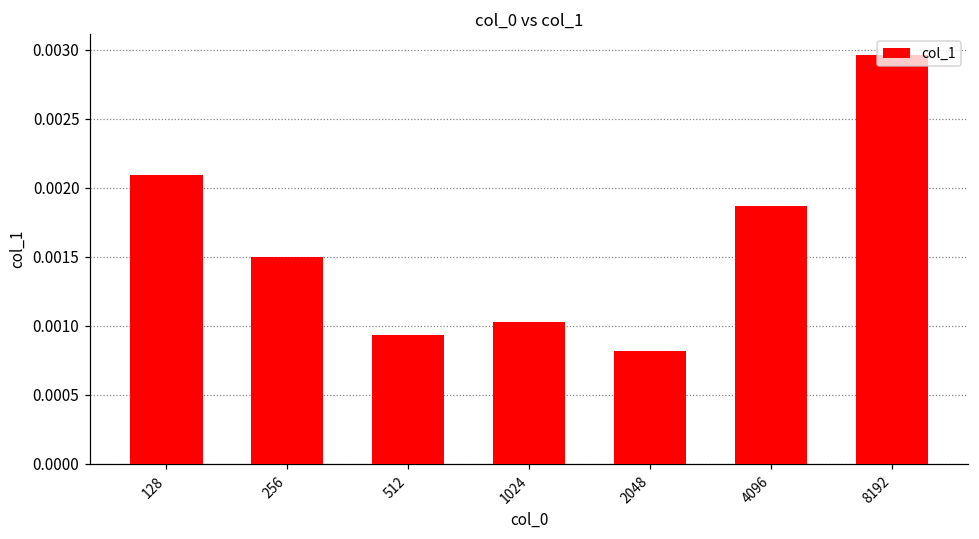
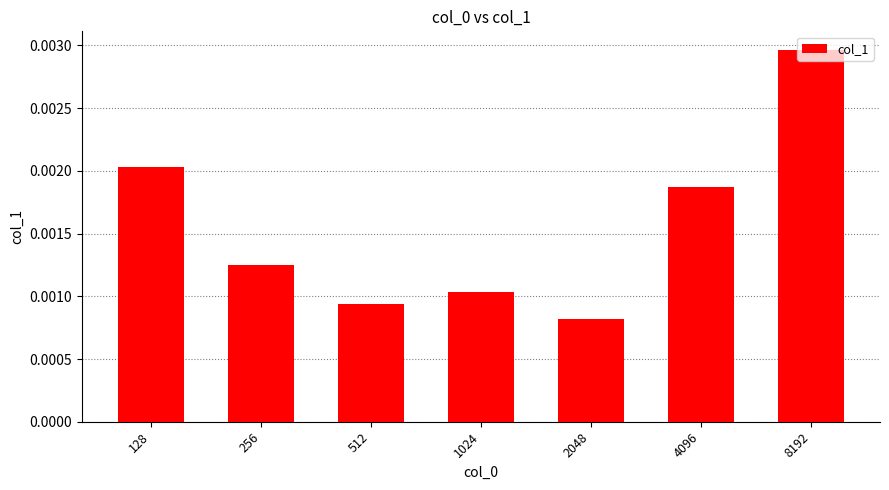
128: 0.00209 -> 0.00203
256: 0.00150 -> 0.00125
